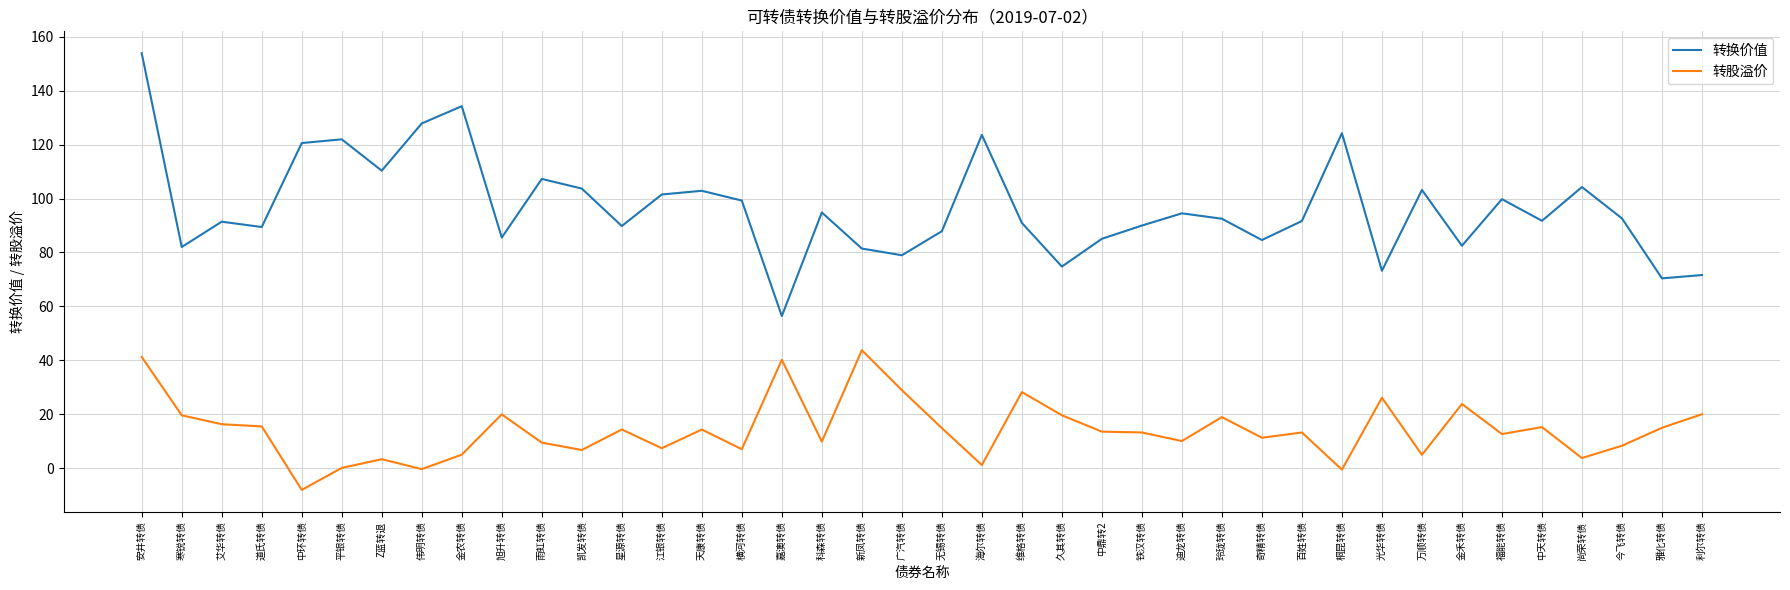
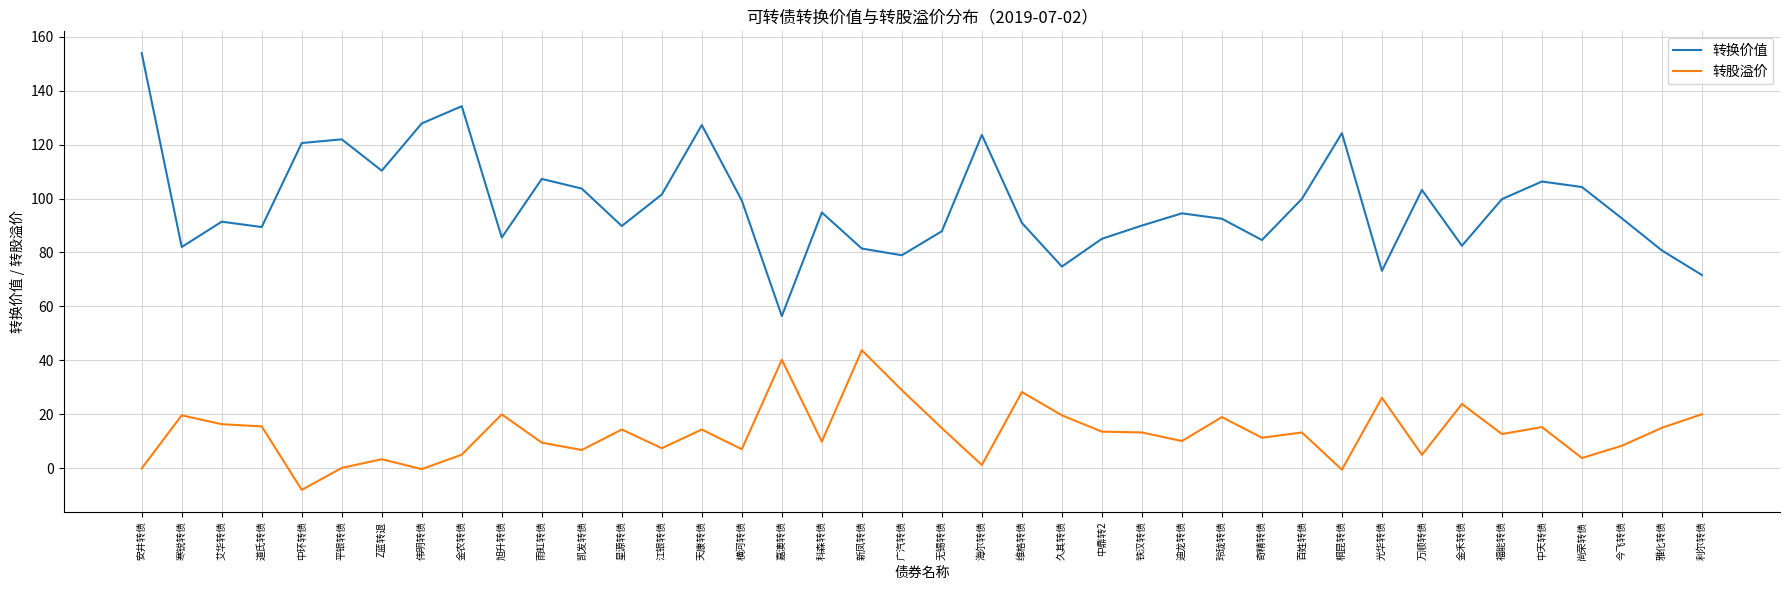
转股溢价, 安井转债: 41 -> 0
转换价值, 天康转债: 103 -> 127
转换价值, 百姓转债: 92 -> 100
转换价值, 中天转债: 92 -> 106
转换价值, 雅化转债: 70 -> 81
